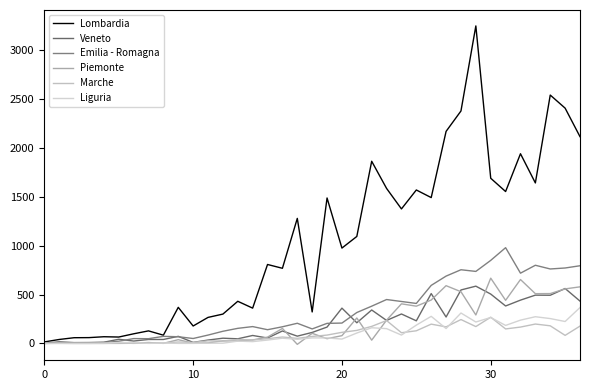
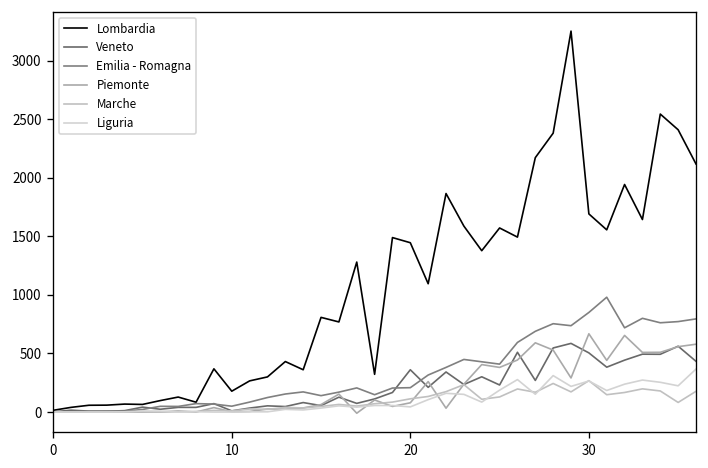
Lombardia, 20: 1000 -> 1400
